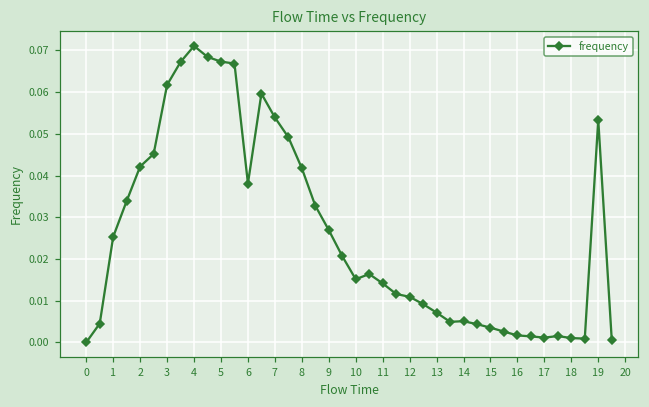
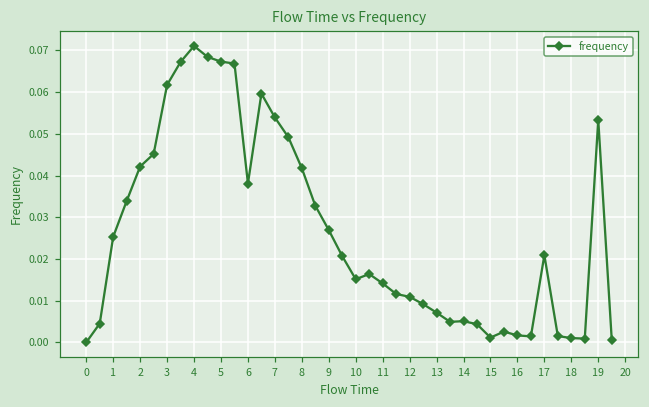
15: 0.004 -> 0.001
17: 0.001 -> 0.021
